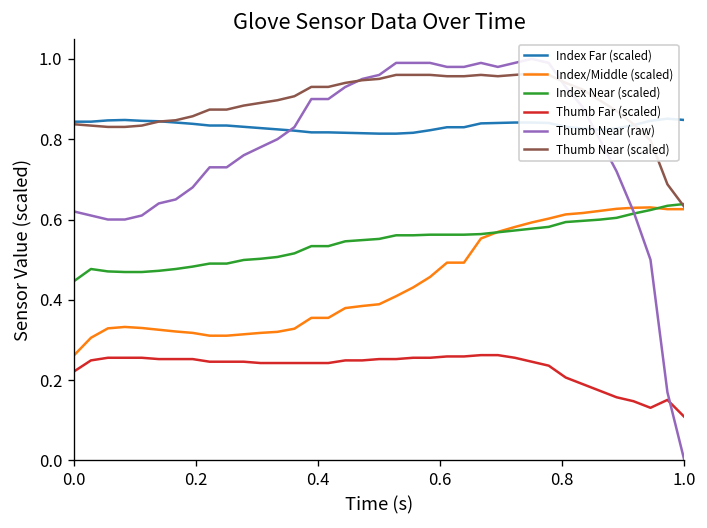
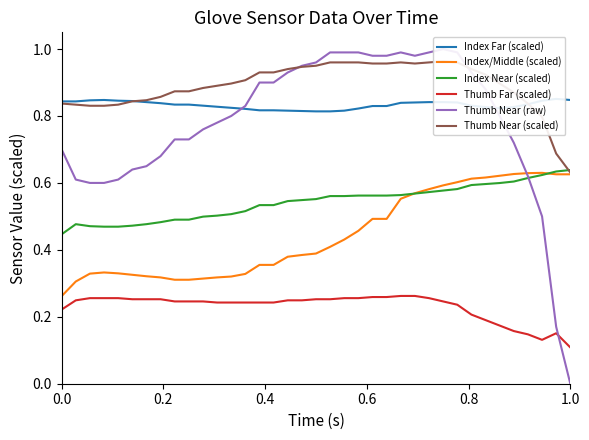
Thumb Near (raw), 0.0: 0.62 -> 0.70
